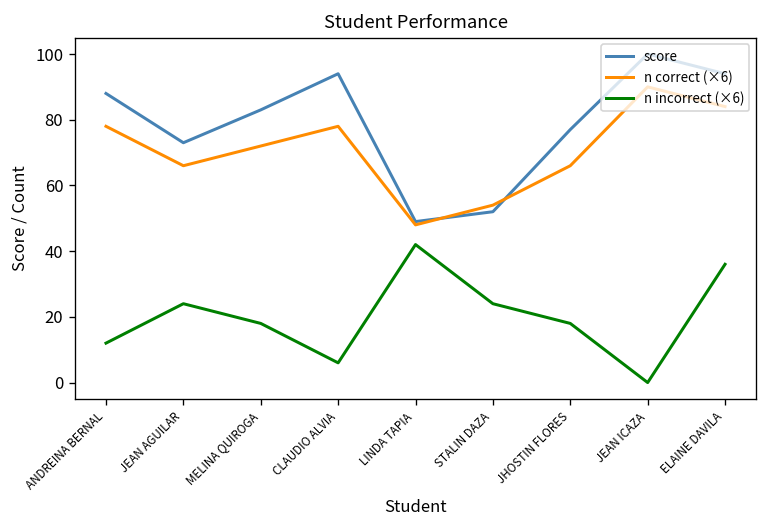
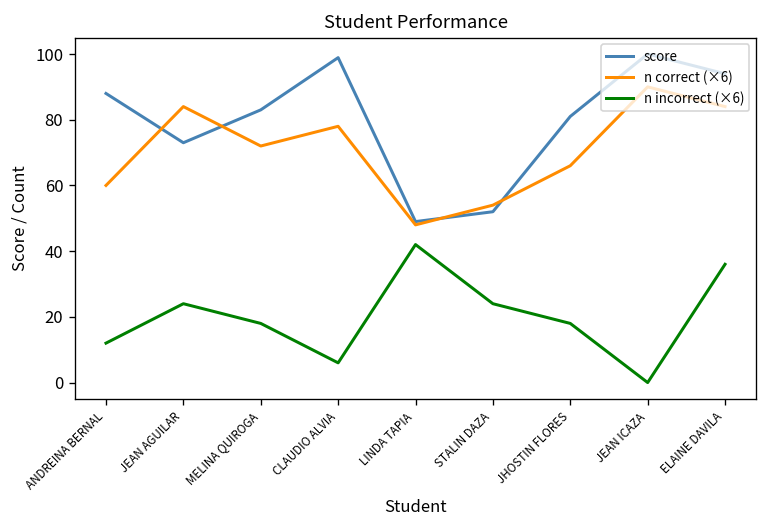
n correct (×6), ANDREINA BERNAL: 78 -> 60
n correct (×6), JEAN AGUILAR: 66 -> 84
score, CLAUDIO ALVIA: 94 -> 99
score, JHOSTIN FLORES: 77 -> 81
